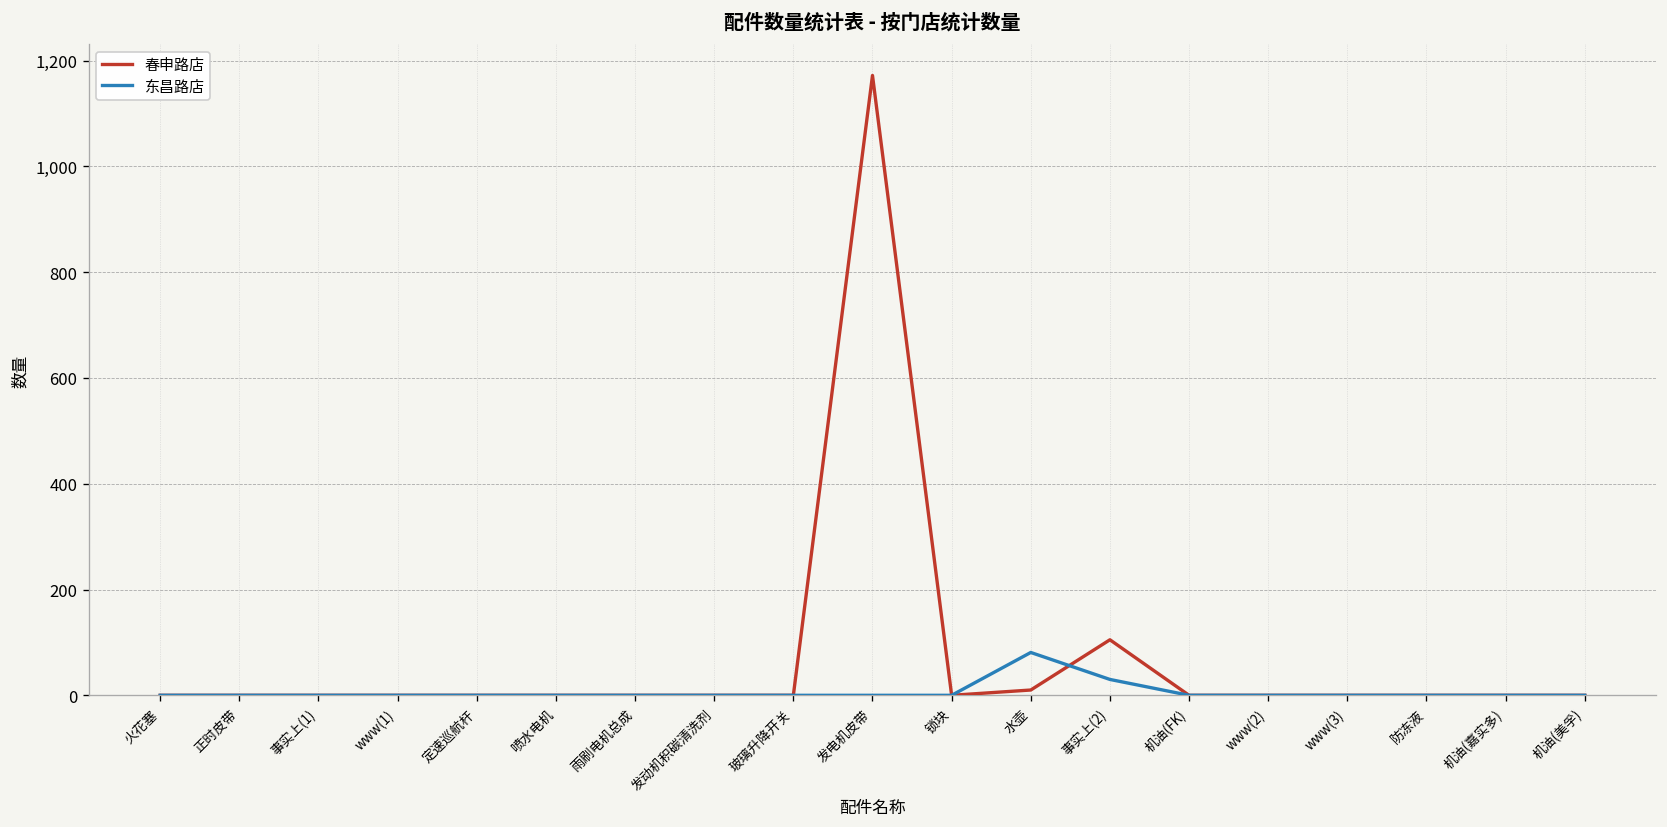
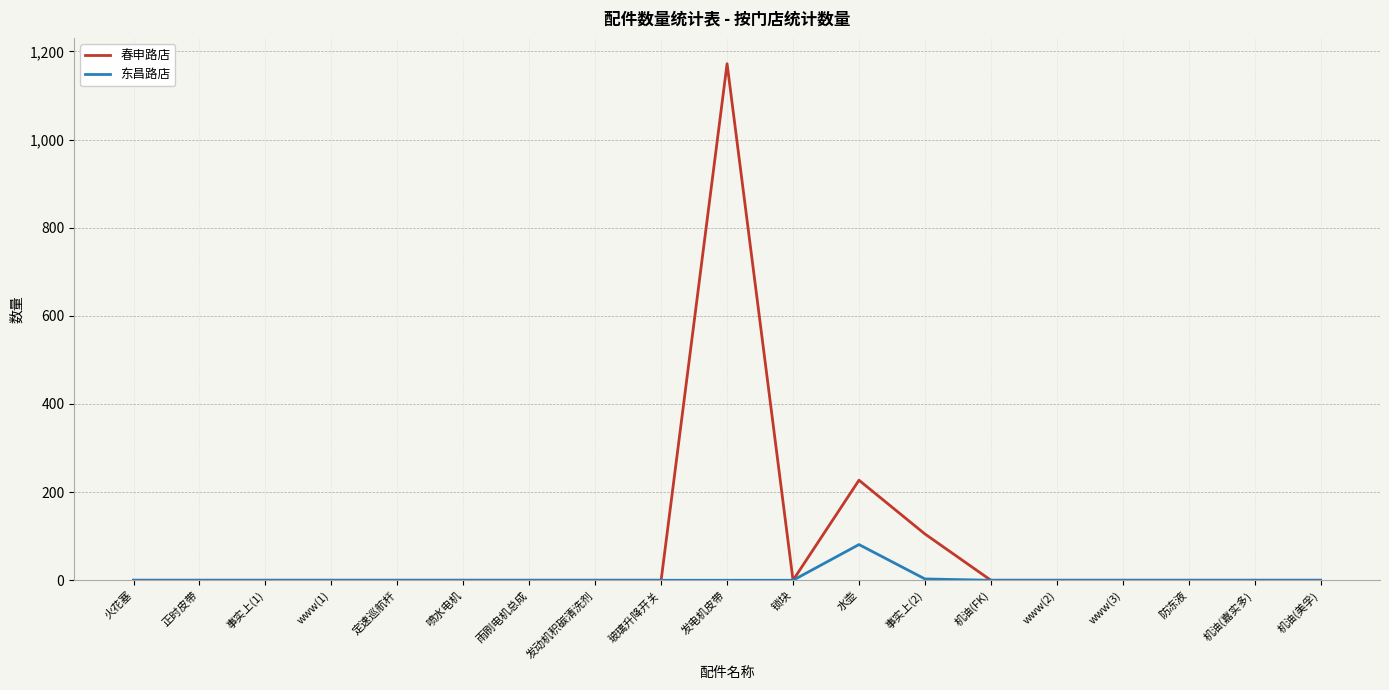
春申路店, 水壶: 10 -> 230
东昌路店, 事实上(2): 30 -> 0
